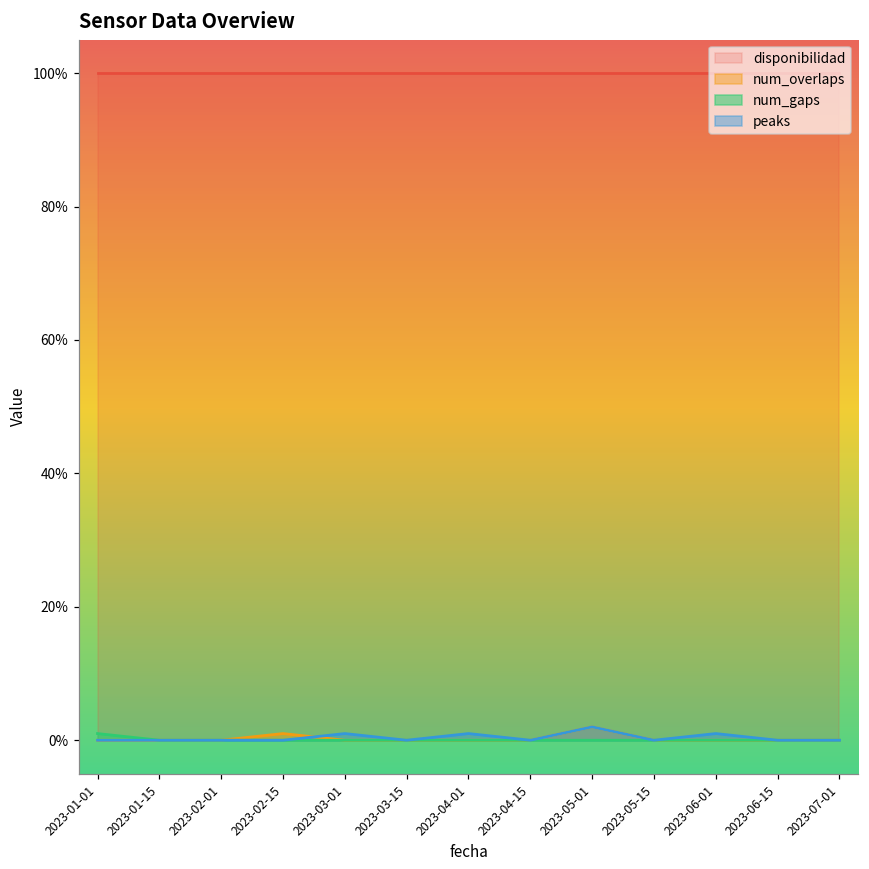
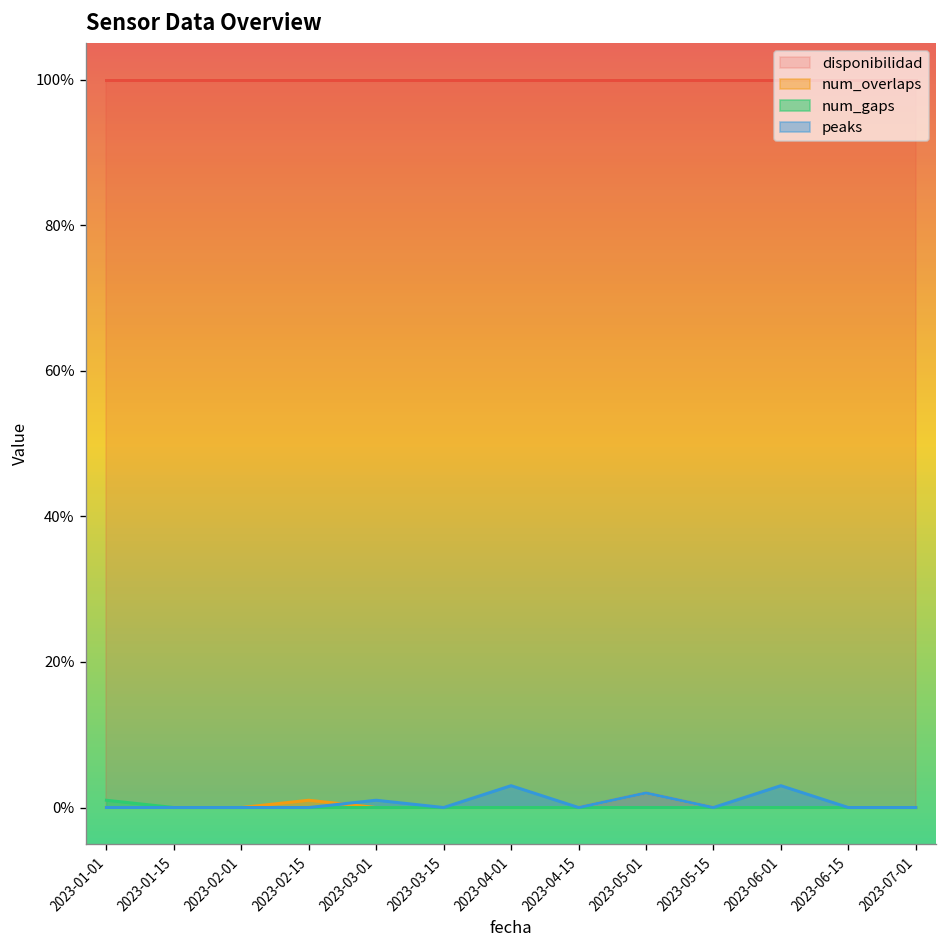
peaks, 2023-04-01: 1% -> 3%
peaks, 2023-06-01: 1% -> 3%
